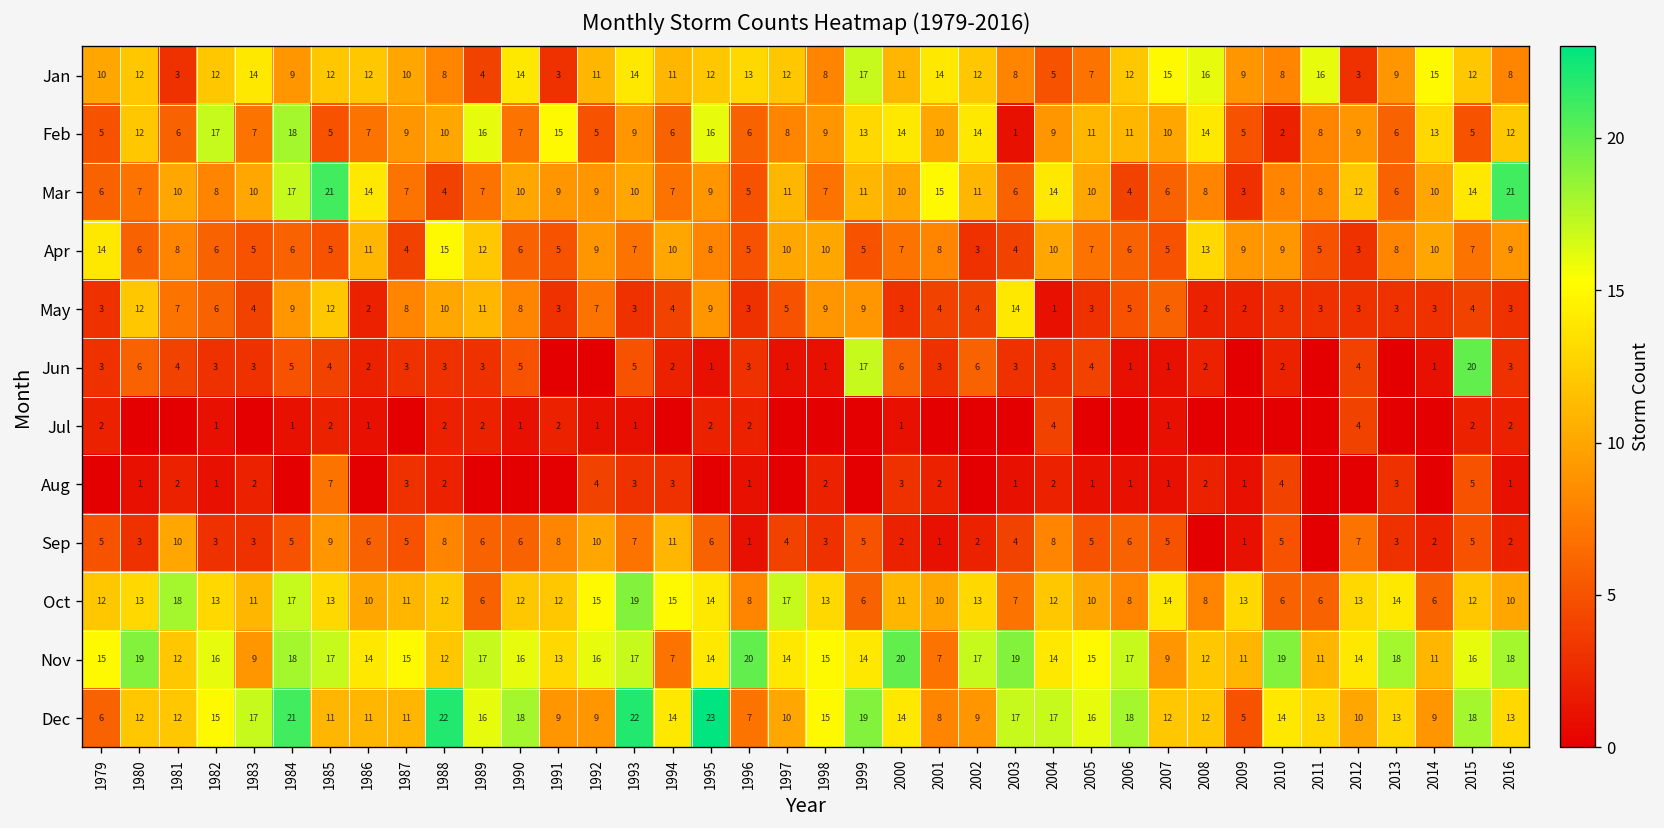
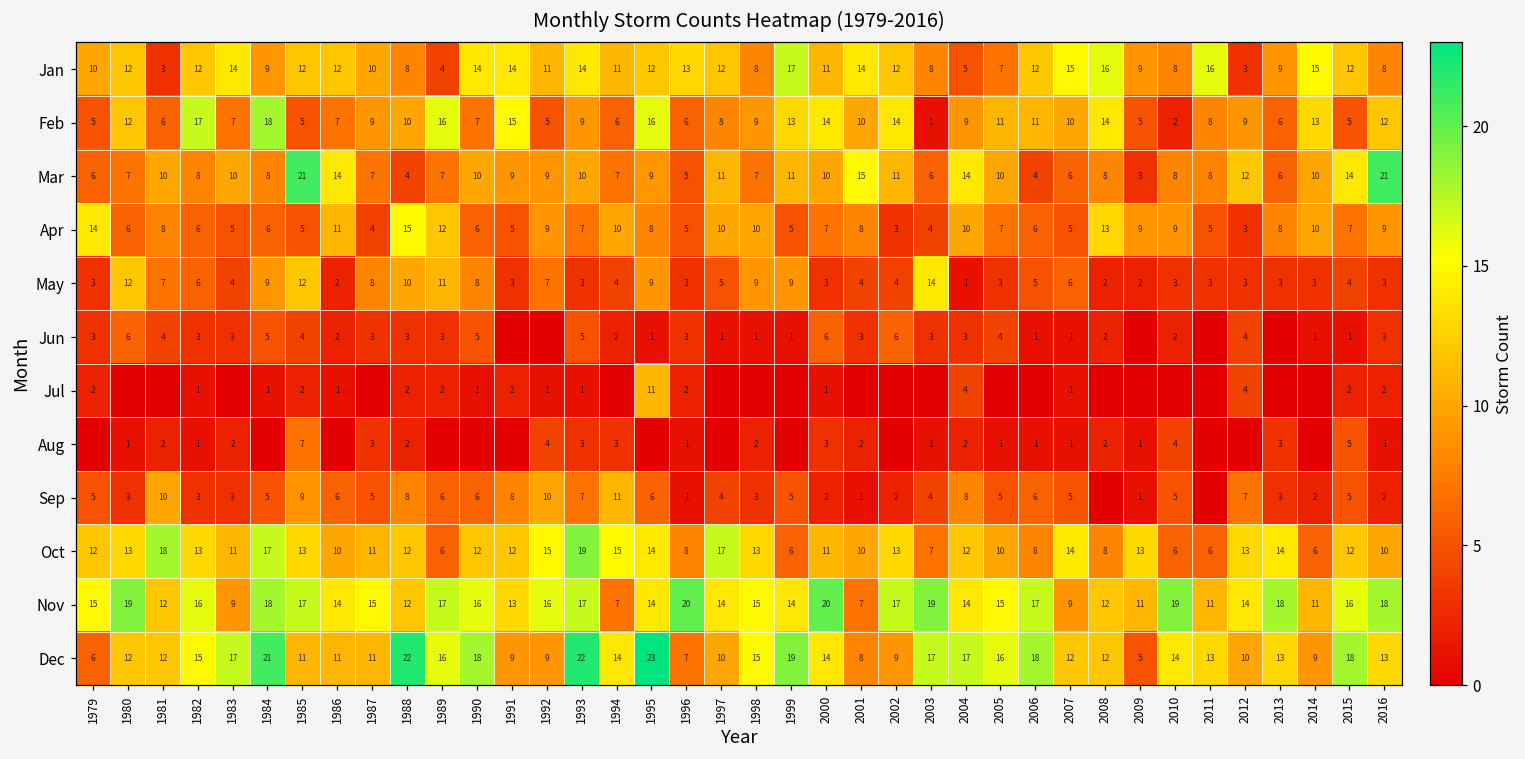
Jan, 1991: 3 -> 14
Mar, 1984: 17 -> 8
Jun, 1999: 17 -> 1
Jun, 2015: 20 -> 1
Jul, 1995: 2 -> 11
